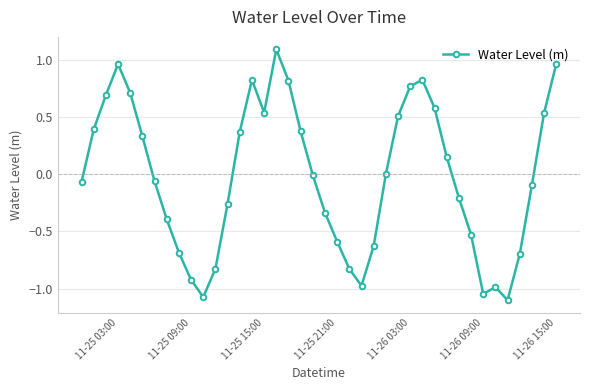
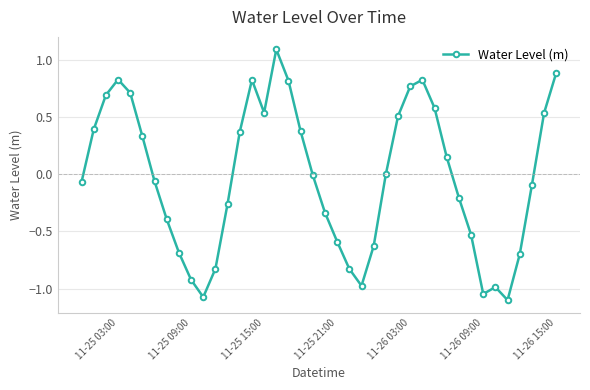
11-25 03:00: 0.96 -> 0.83
11-26 15:00: 0.96 -> 0.89
